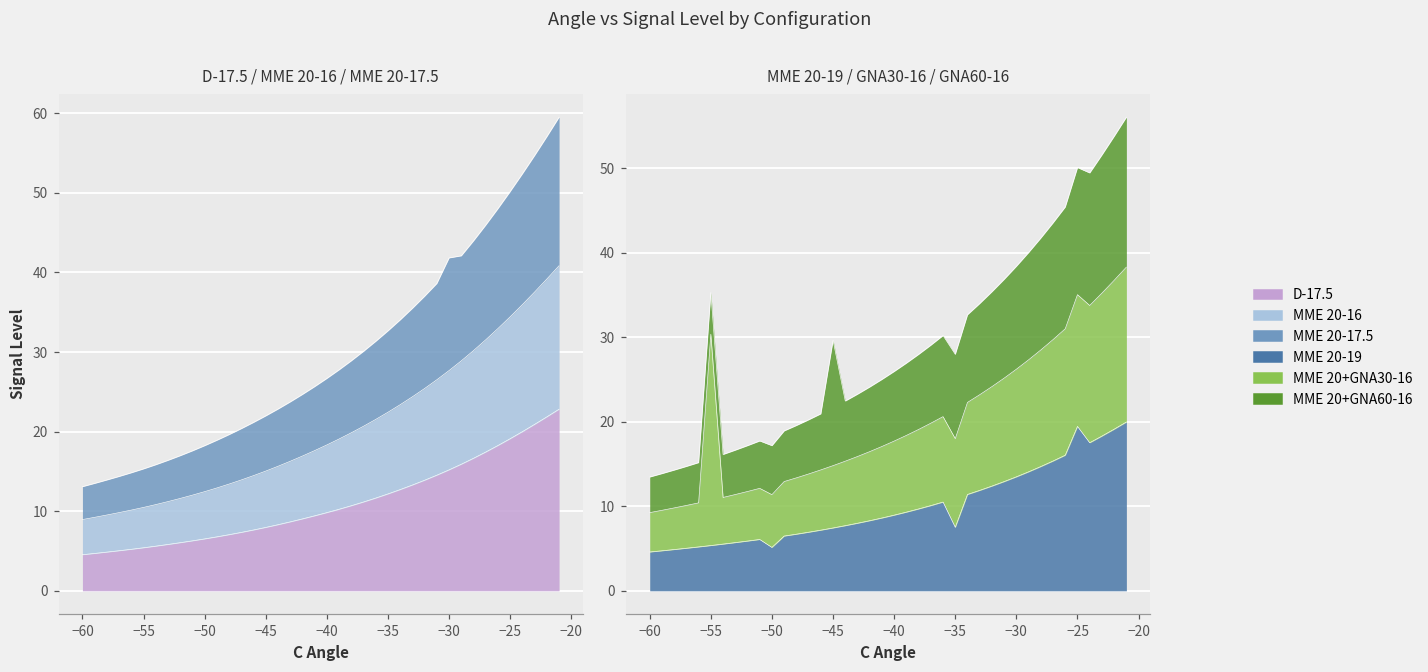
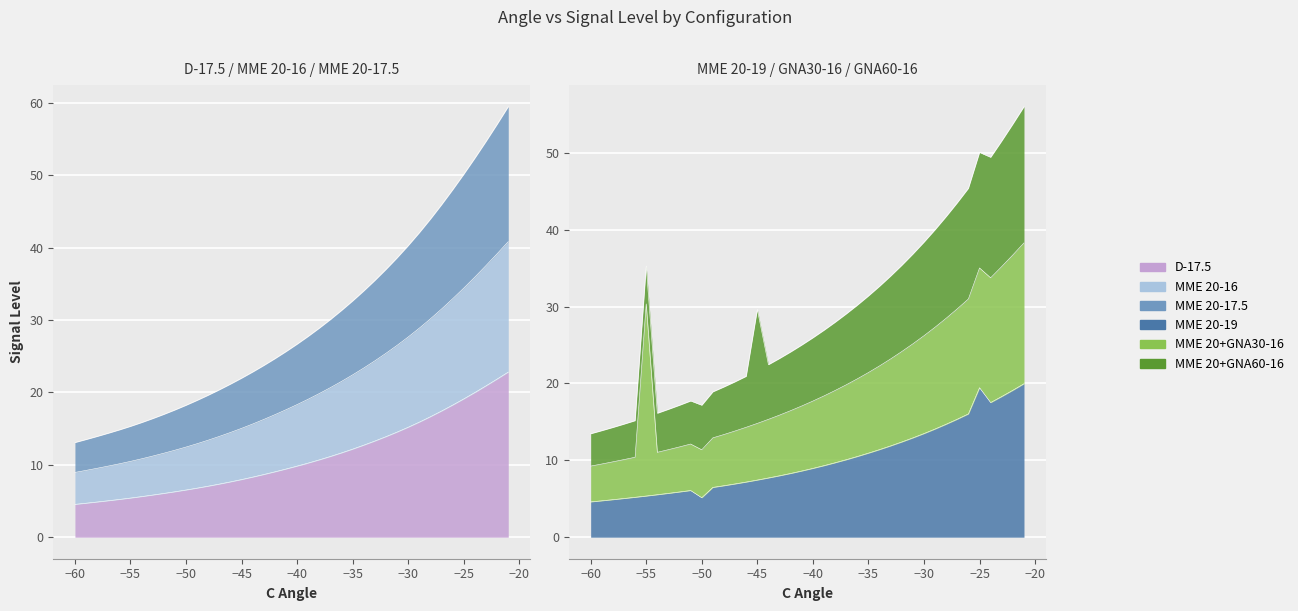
D-17.5 / MME 20-16 / MME 20-17.5, MME 20-17.5, −30: 14 -> 13
MME 20-19 / GNA30-16 / GNA60-16, MME 20-19, −35: 8 -> 11
